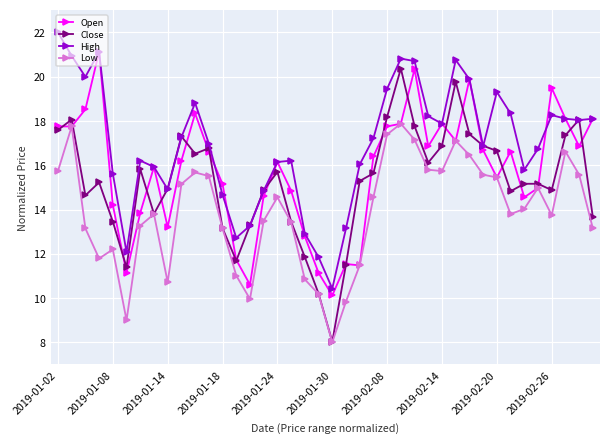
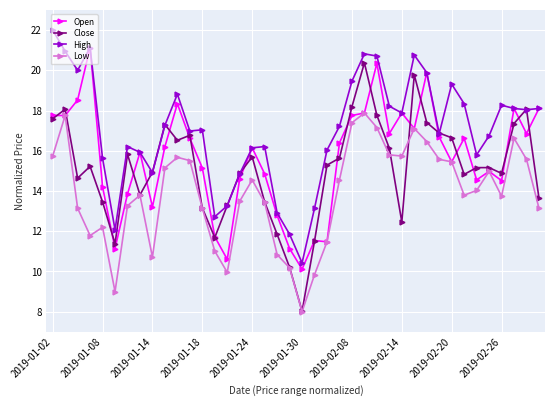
High, 2019-01-18: 14.7 -> 17.0
Close, 2019-02-14: 16.9 -> 12.5
Open, 2019-02-26: 19.5 -> 14.5
